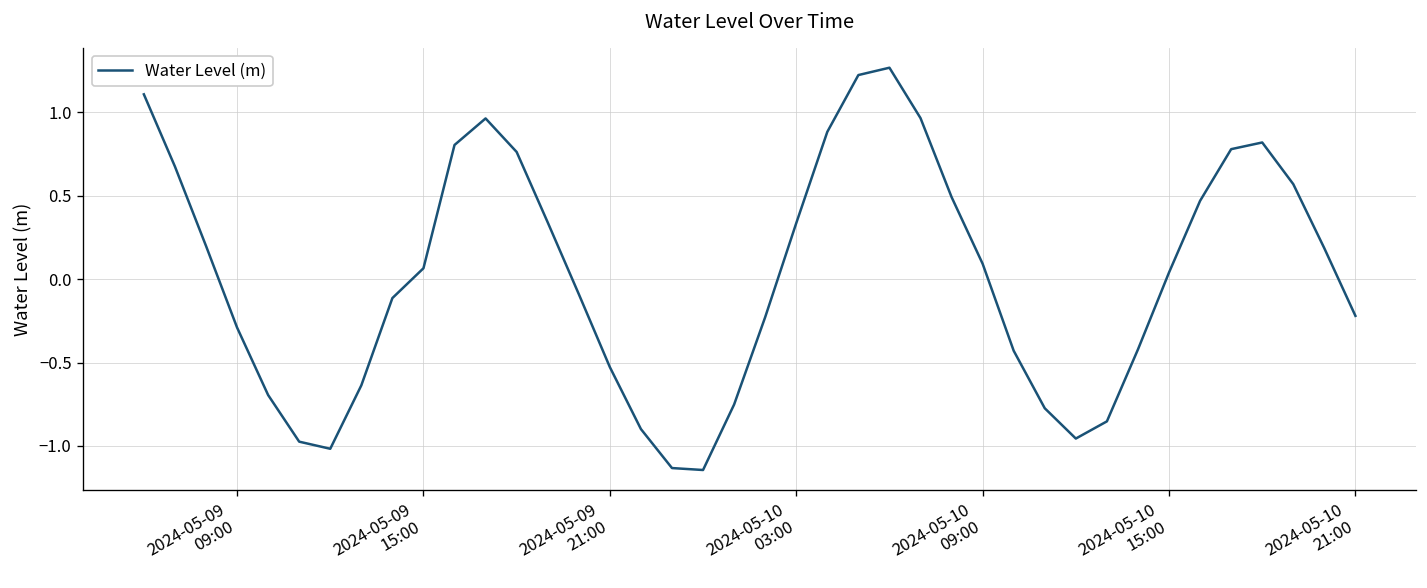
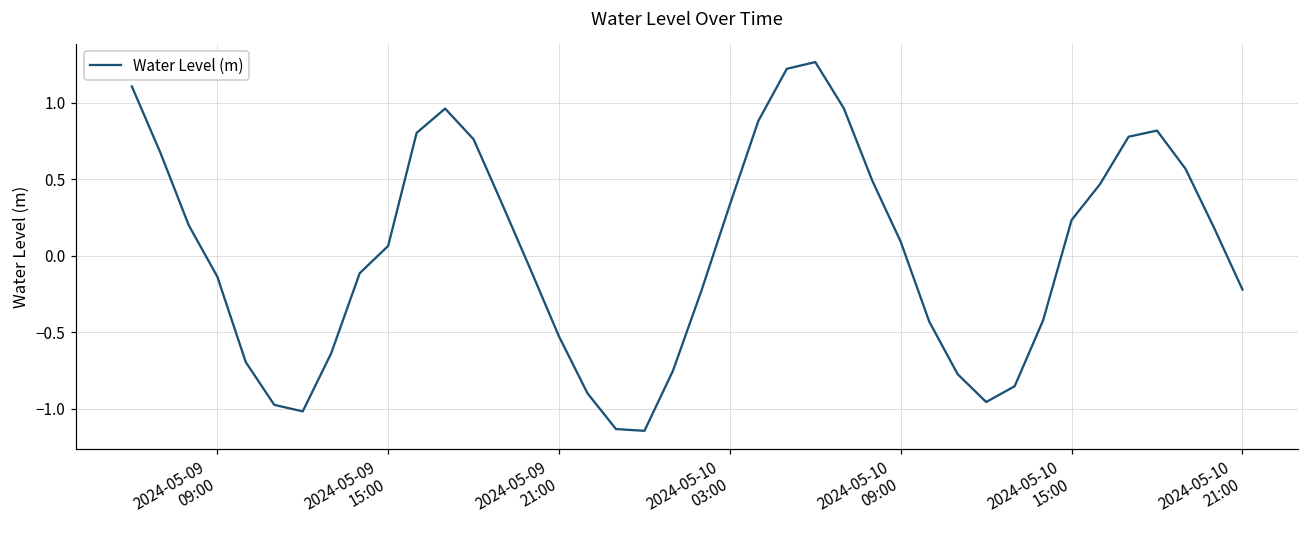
2024-05-09 09:00: -0.29 -> -0.14
2024-05-10 15:00: 0.04 -> 0.23
